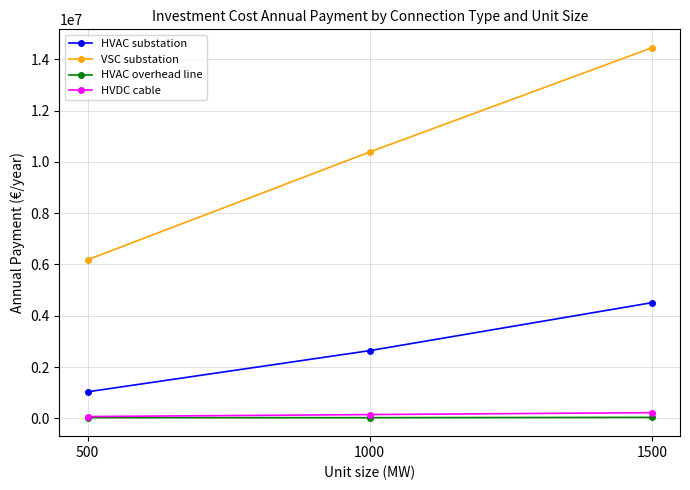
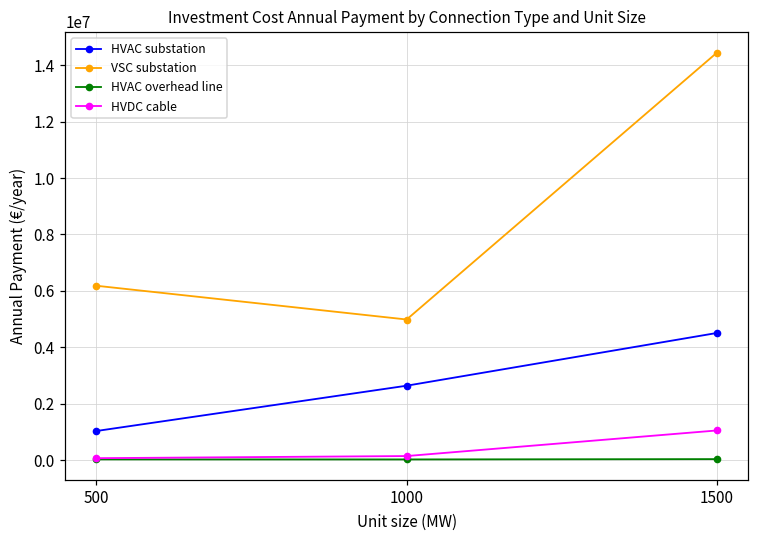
VSC substation, 1000: 10400000 -> 5000000
HVDC cable, 1500: 200000 -> 1100000
